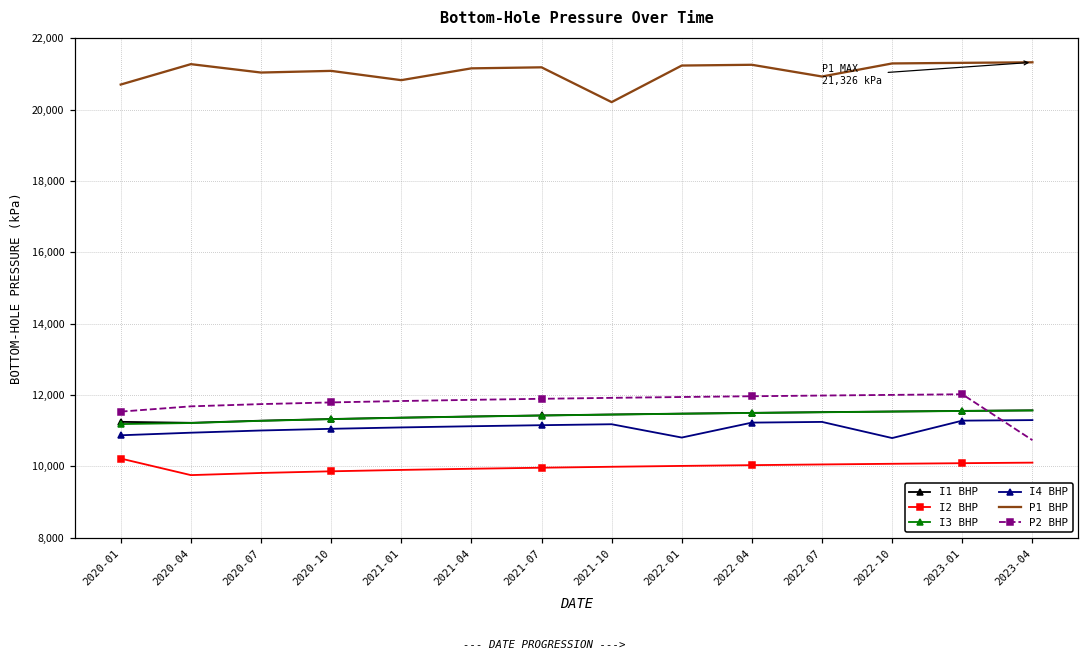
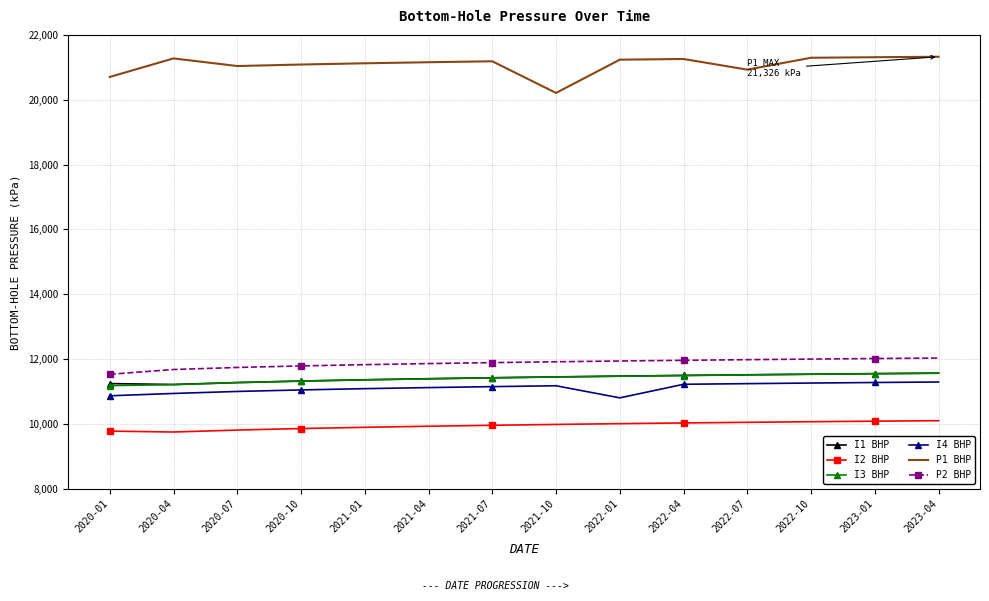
I2 BHP, 2020-01: 10,200 -> 9,800
P1 BHP, 2021-01: 20,800 -> 21,100
I4 BHP, 2022-10: 10,800 -> 11,300
P2 BHP, 2023-04: 10,700 -> 12,000
